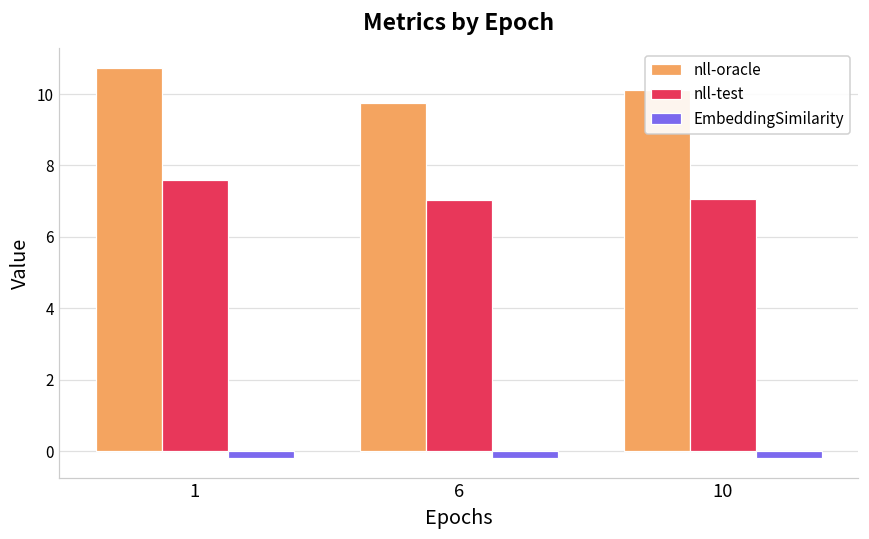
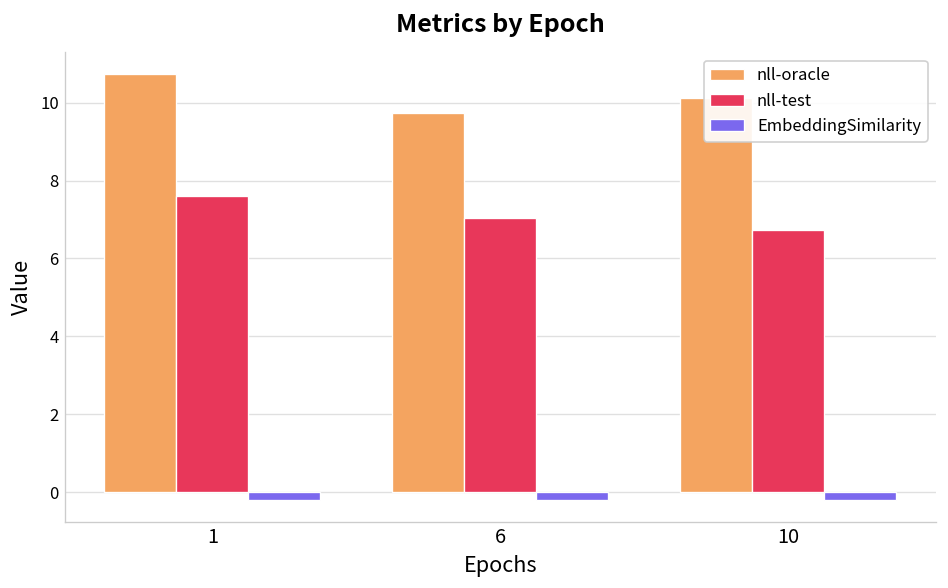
nll-test, 10: 7.1 -> 6.7
